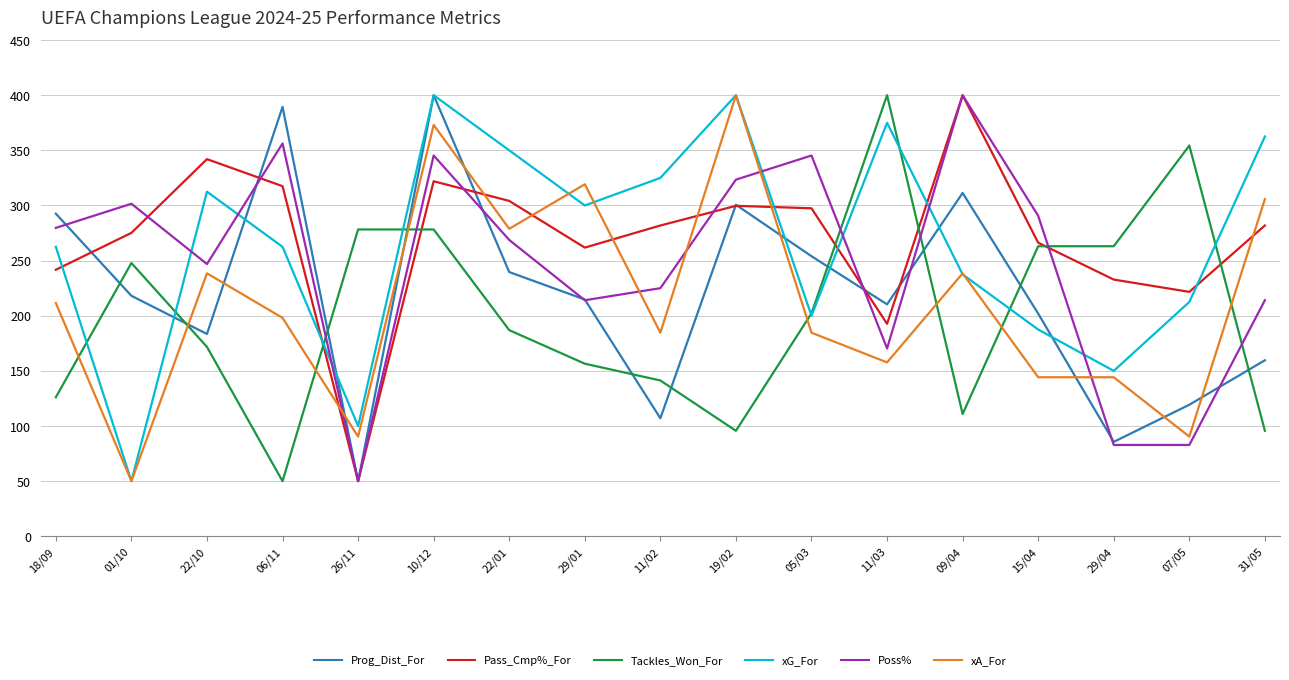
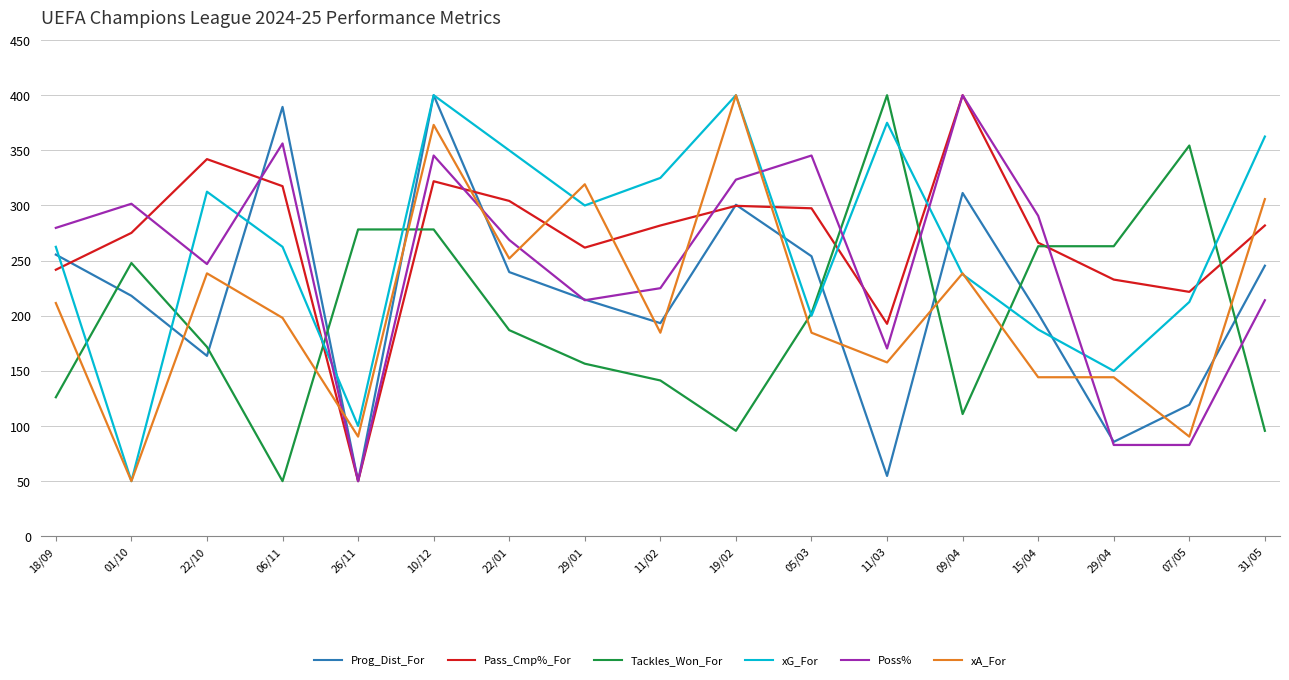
Prog_Dist_For, 18/09: 293 -> 255
Prog_Dist_For, 22/10: 183 -> 164
xA_For, 22/01: 279 -> 252
Prog_Dist_For, 11/02: 107 -> 193
Prog_Dist_For, 11/03: 210 -> 55
Prog_Dist_For, 31/05: 160 -> 245
